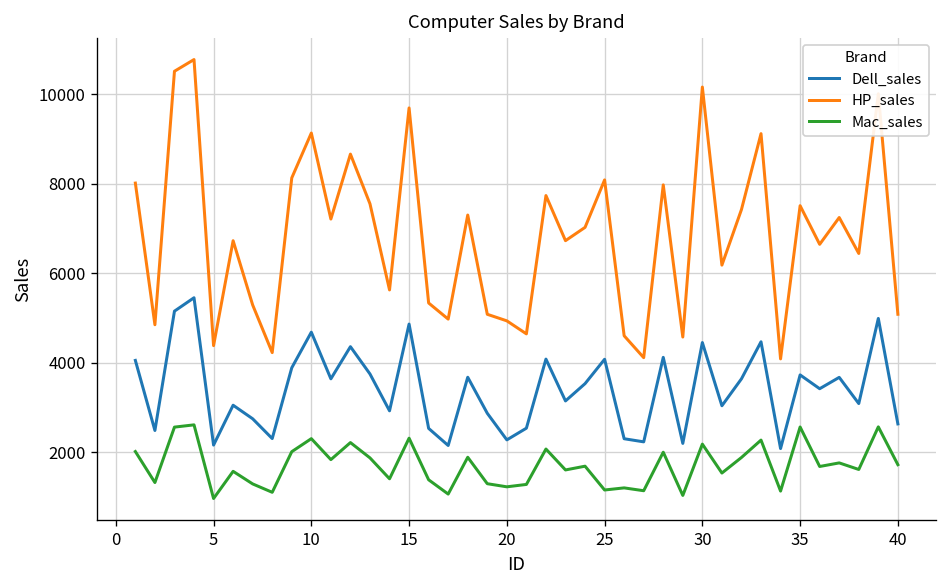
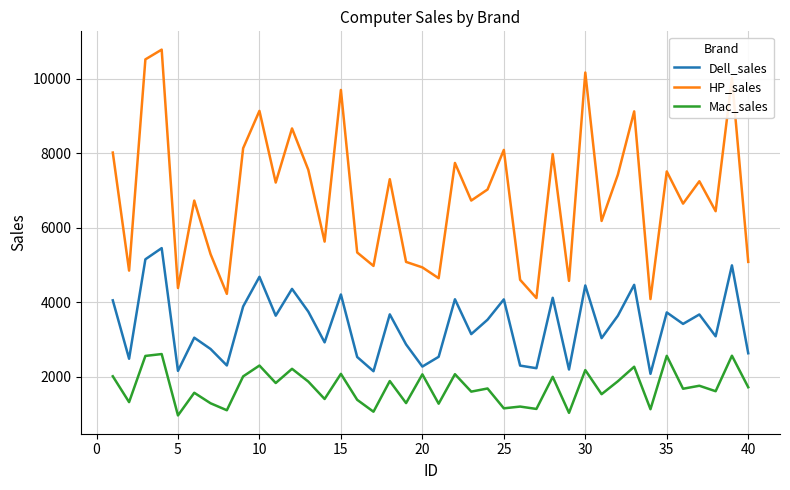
Dell_sales, 15: 4900 -> 4200
Mac_sales, 15: 2300 -> 2100
Mac_sales, 20: 1200 -> 2100
